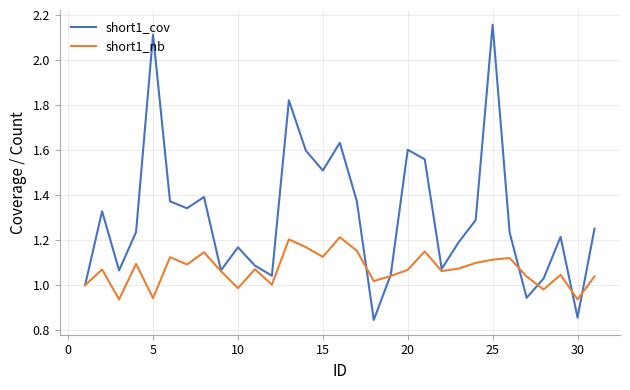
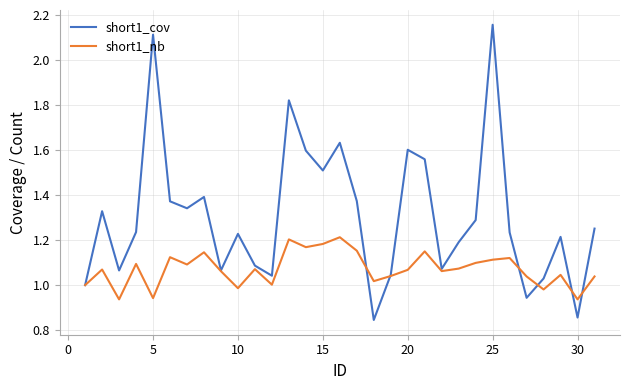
short1_cov, 10: 1.17 -> 1.23
short1_nb, 15: 1.13 -> 1.18
